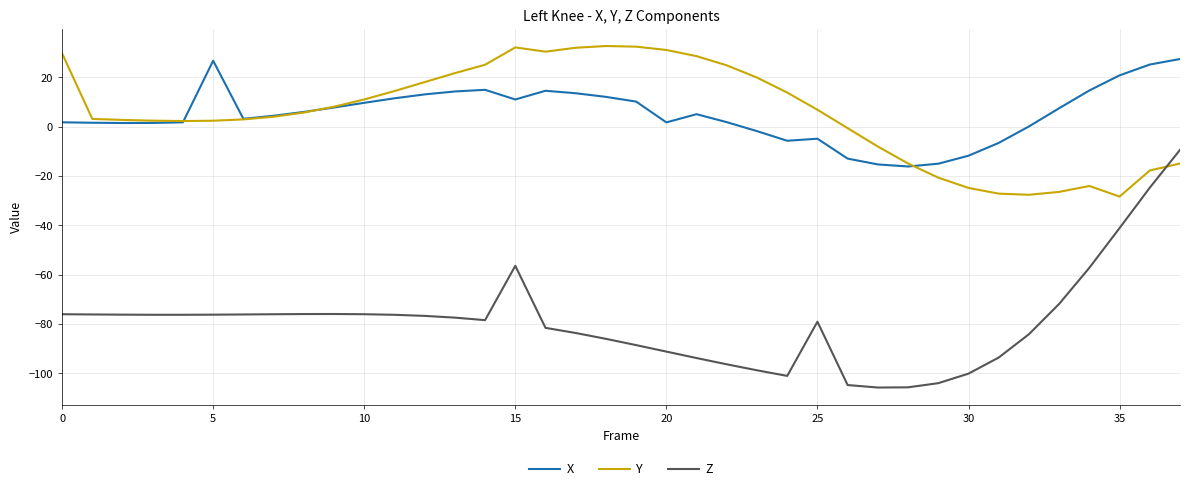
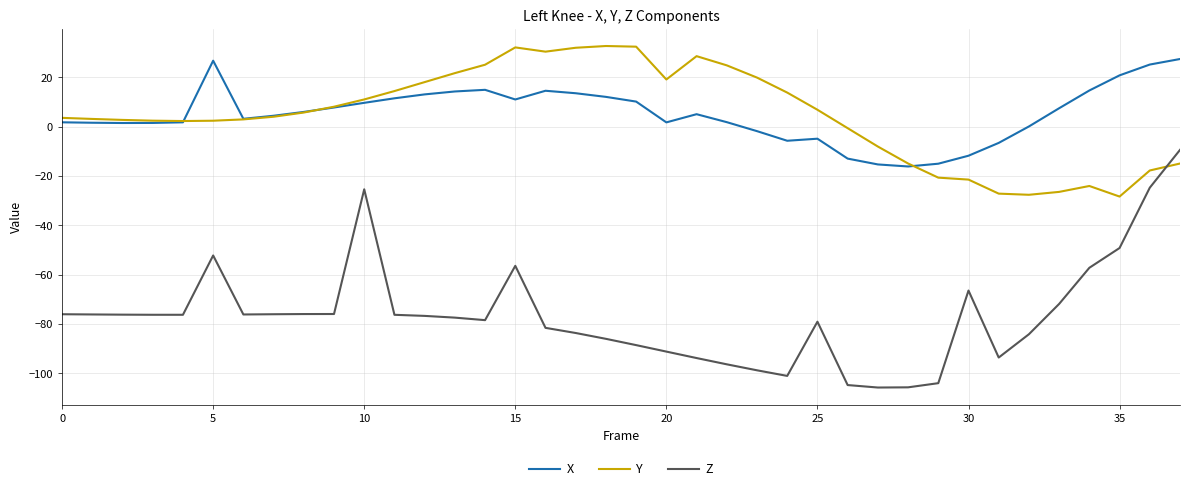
Y, 0: 30 -> 4
Z, 5: -76 -> -52
Z, 10: -76 -> -25
Y, 20: 31 -> 19
Y, 30: -25 -> -21
Z, 30: -100 -> -66
Z, 35: -41 -> -49
